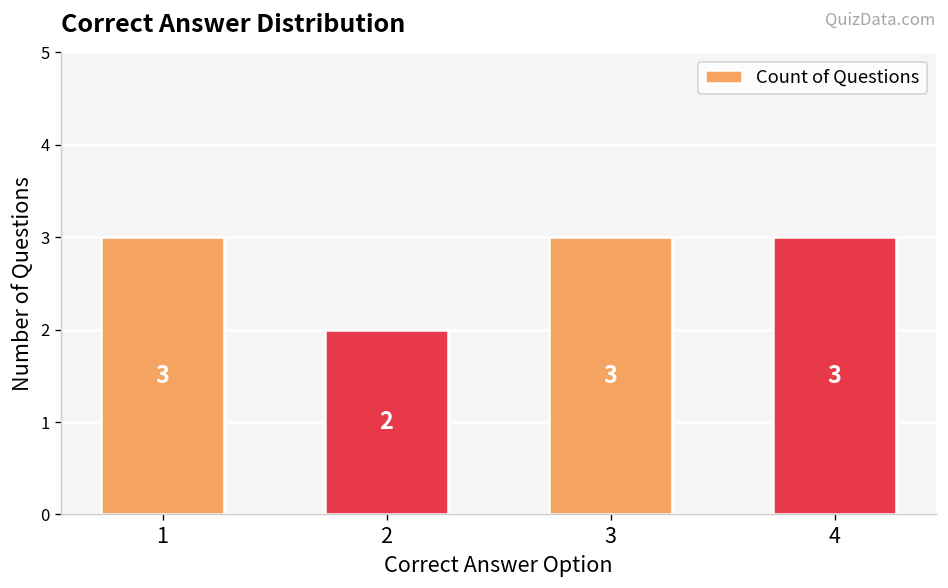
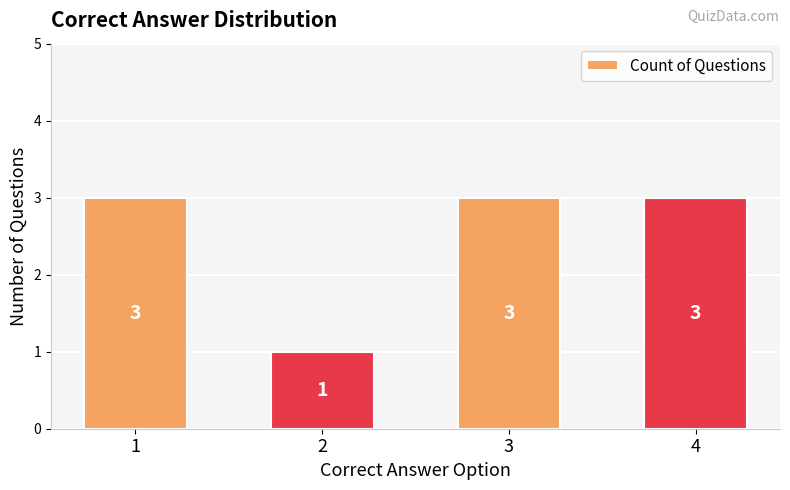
2: 2 -> 1
